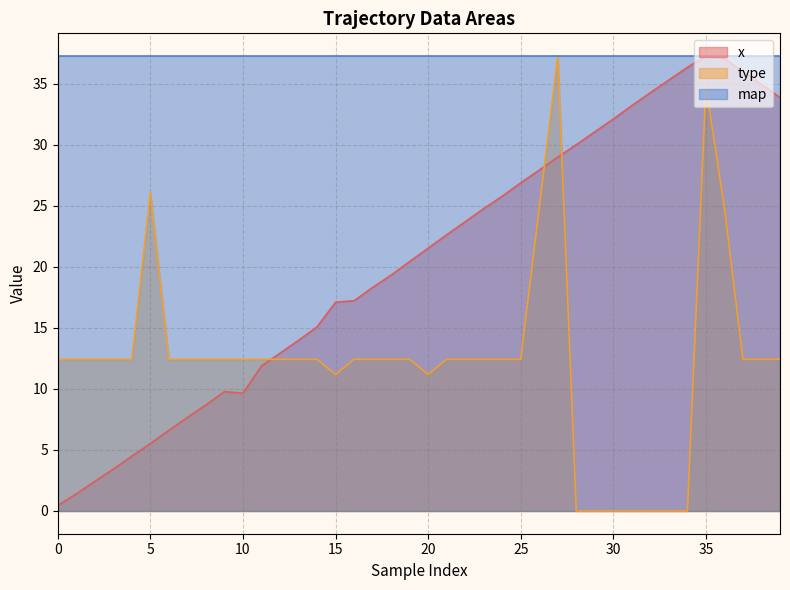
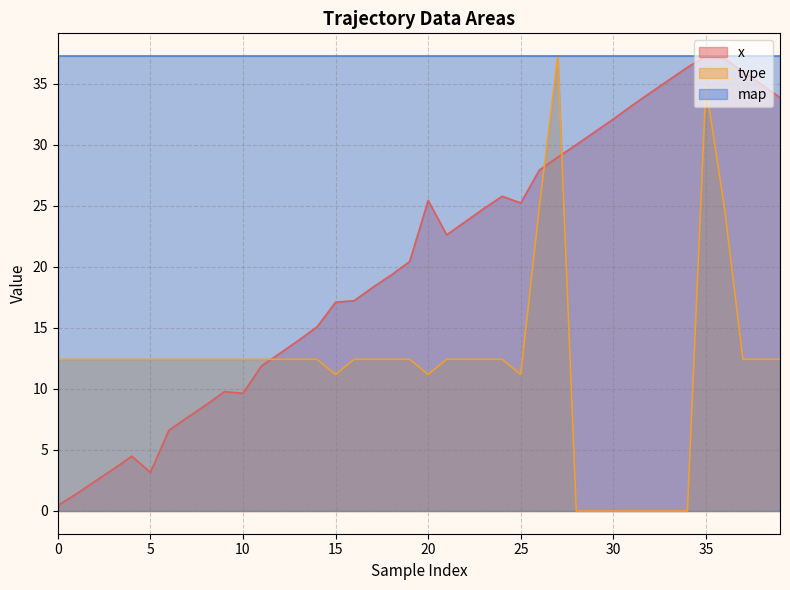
x, 5: 5.5 -> 3.2
type, 5: 26.1 -> 12.4
x, 20: 21.5 -> 25.4
x, 25: 26.9 -> 25.2
type, 25: 12.4 -> 11.2
